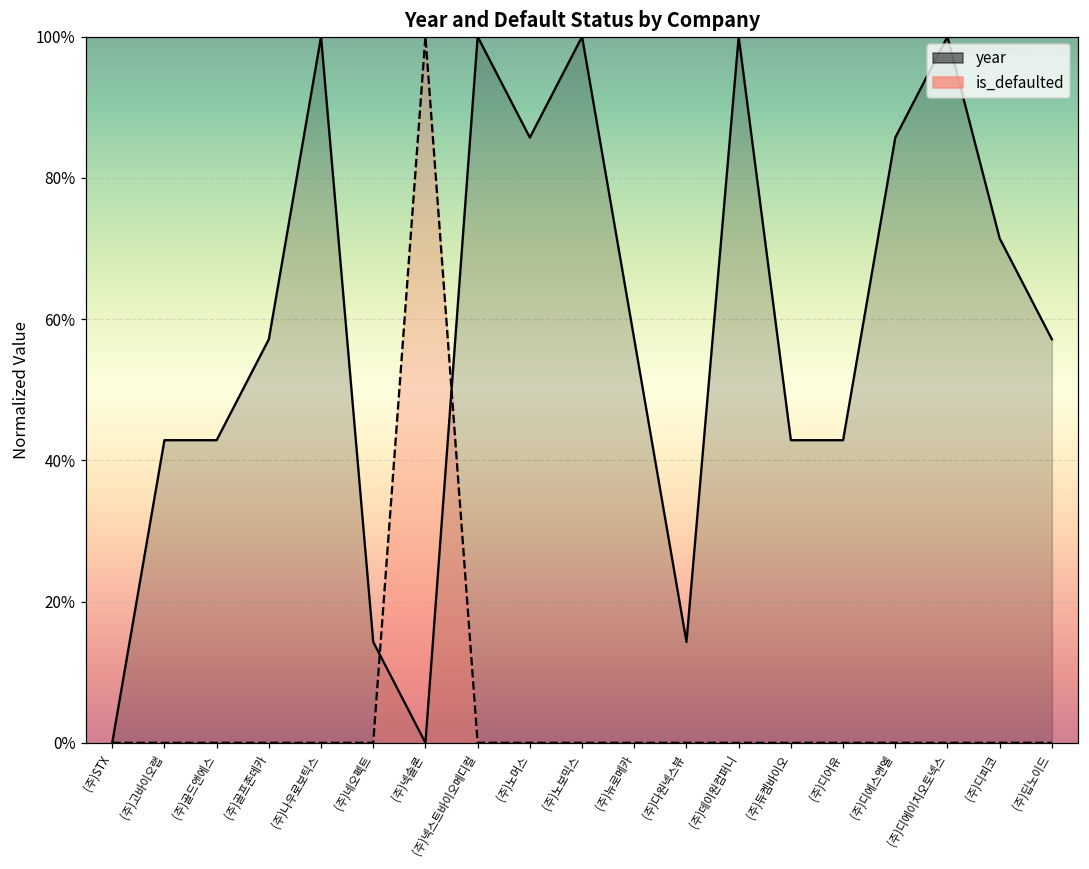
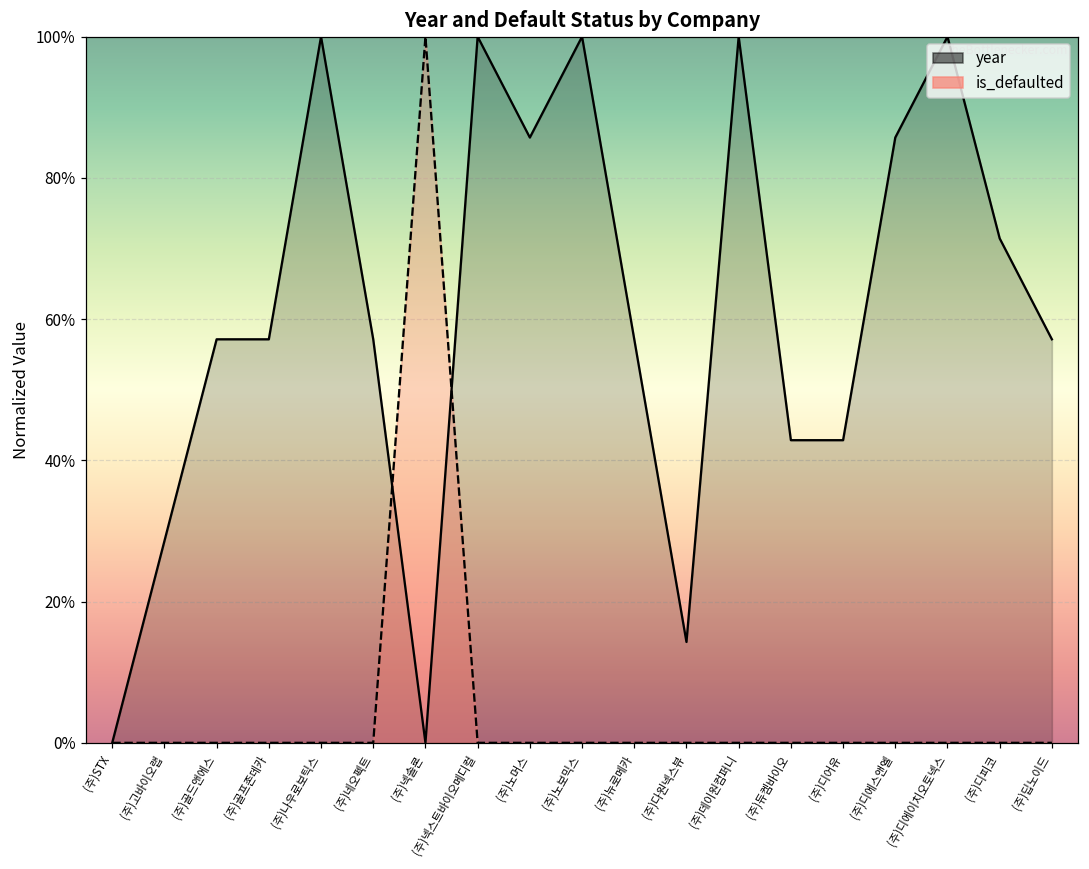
year, (주)고바이오랩: 43% -> 29%
year, (주)골드앤에스: 43% -> 57%
year, (주)네오펙트: 14% -> 57%
